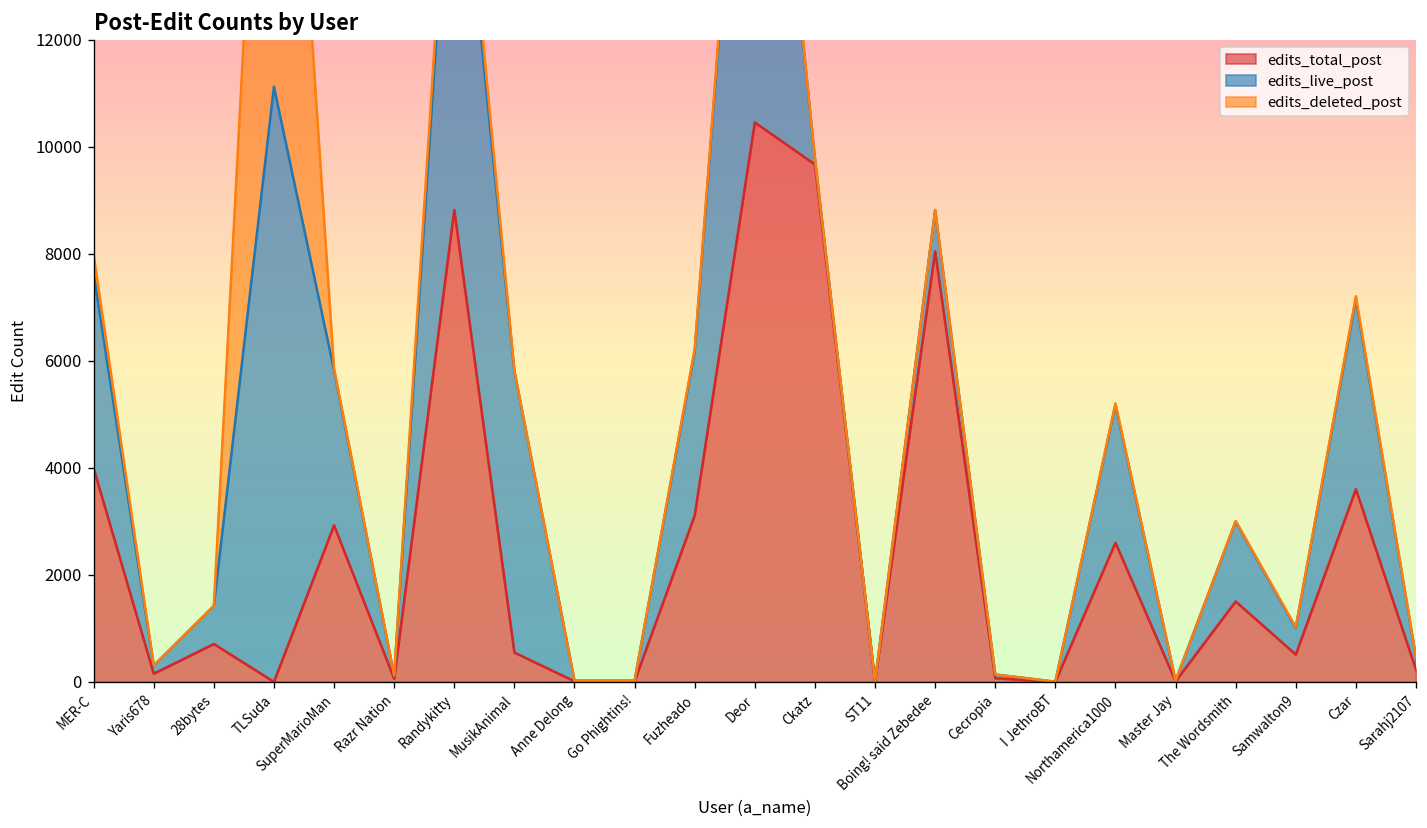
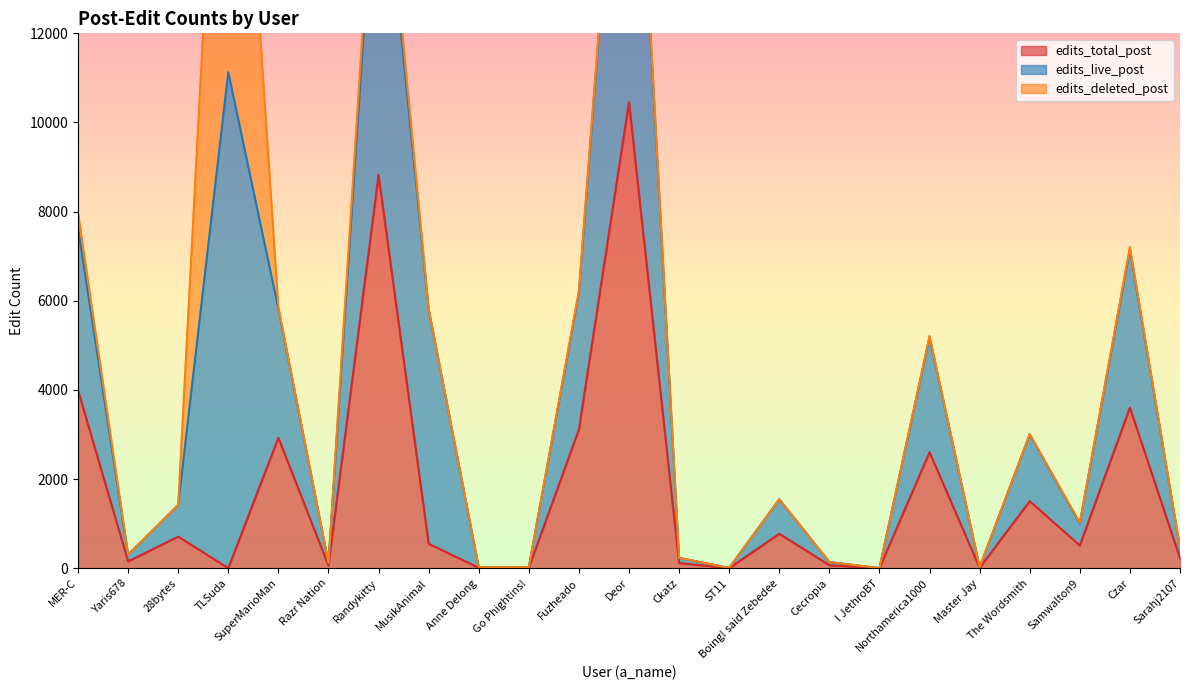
edits_total_post, Ckatz: 9700 -> 100
edits_total_post, Boing! said Zebedee: 8000 -> 800
